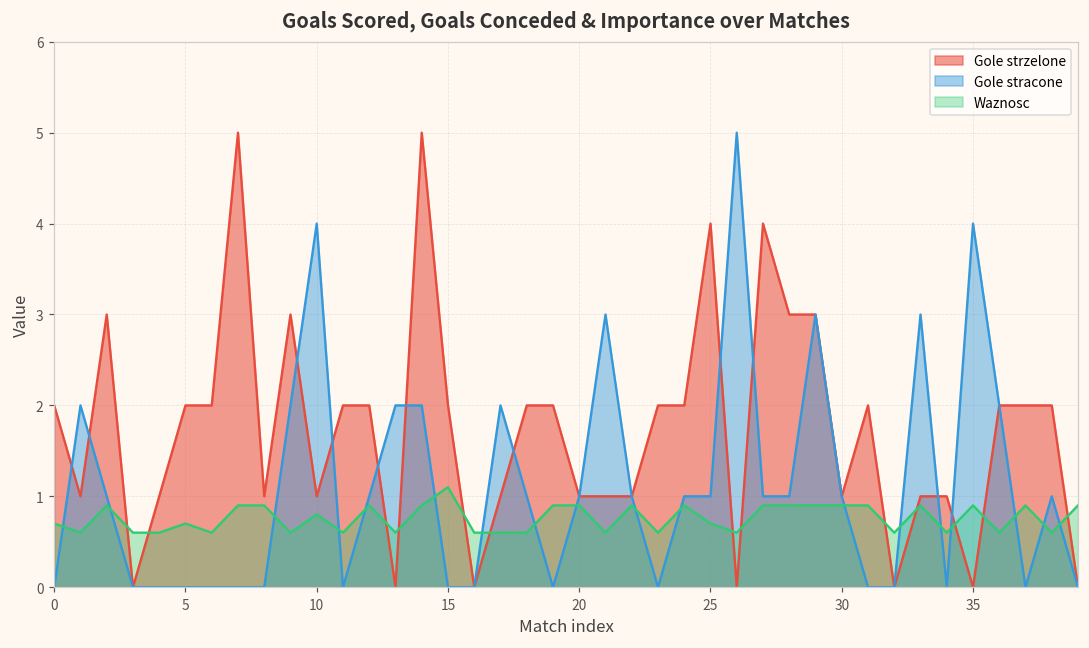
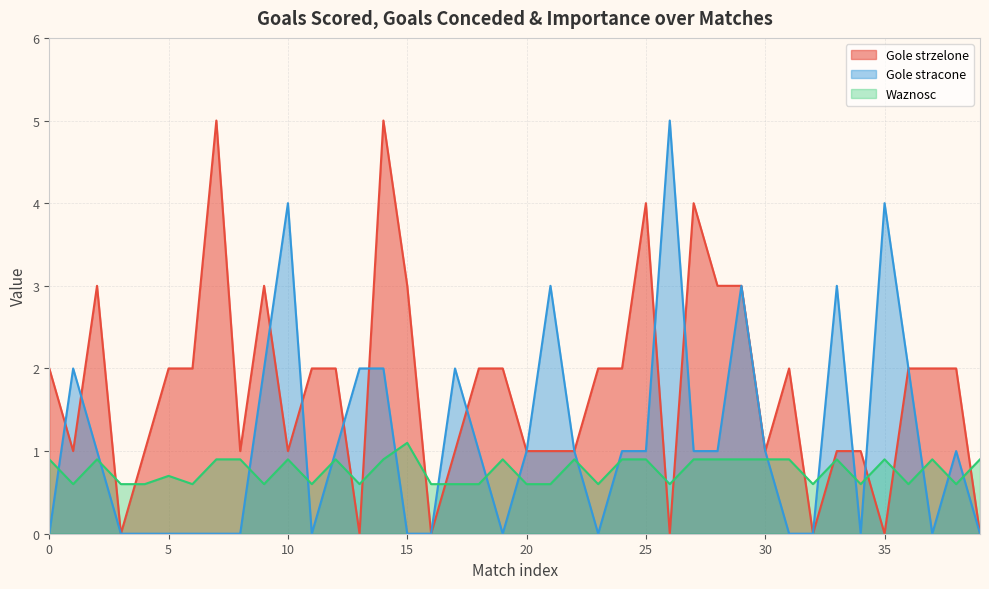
Waznosc, 0: 0.7 -> 0.9
Waznosc, 10: 0.8 -> 0.9
Gole strzelone, 15: 2 -> 3
Waznosc, 20: 0.9 -> 0.6
Waznosc, 25: 0.7 -> 0.9
